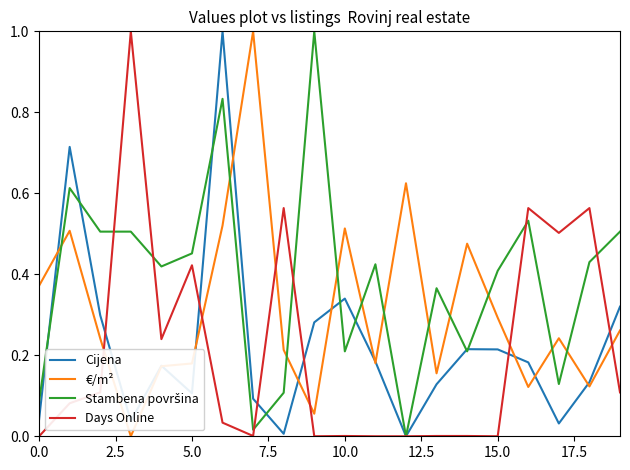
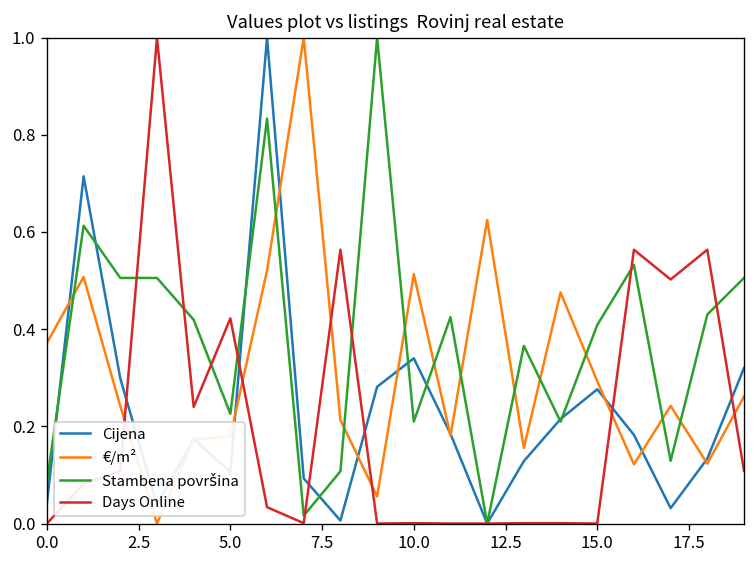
Stambena površina, 5.0: 0.45 -> 0.23
Cijena, 15.0: 0.21 -> 0.28
